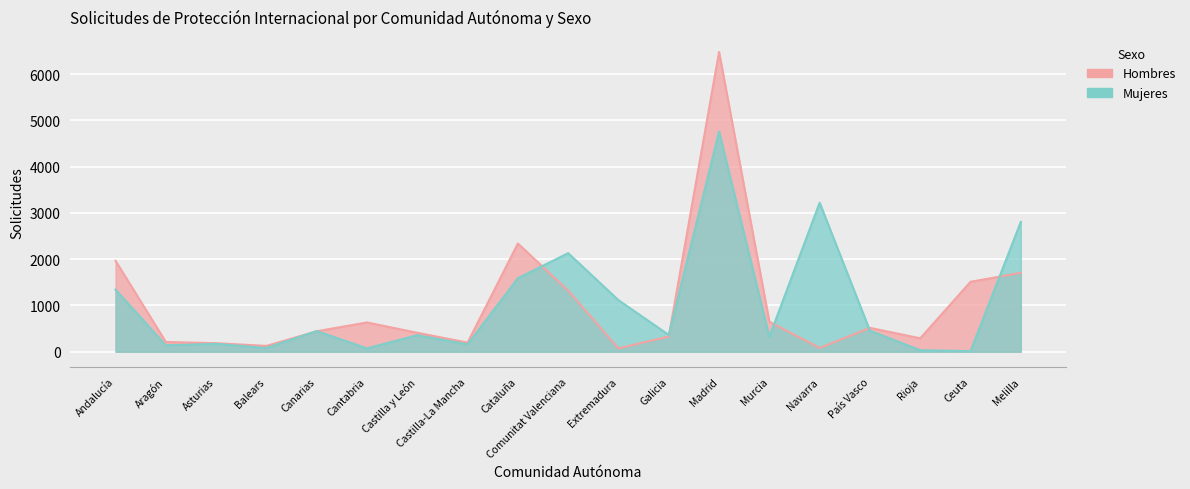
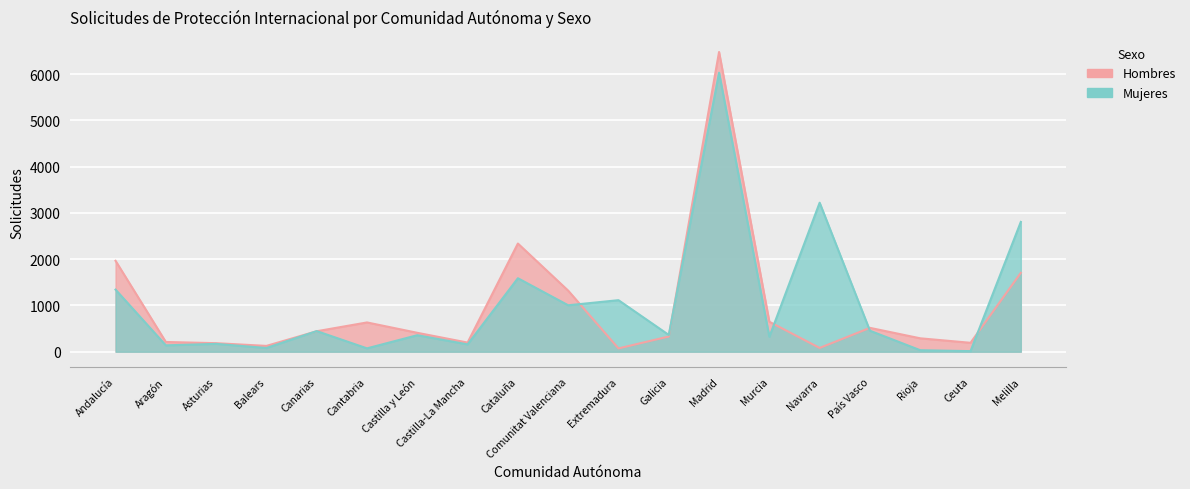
Mujeres, Comunitat Valenciana: 2100 -> 1000
Mujeres, Madrid: 4800 -> 6000
Hombres, Ceuta: 1500 -> 200
